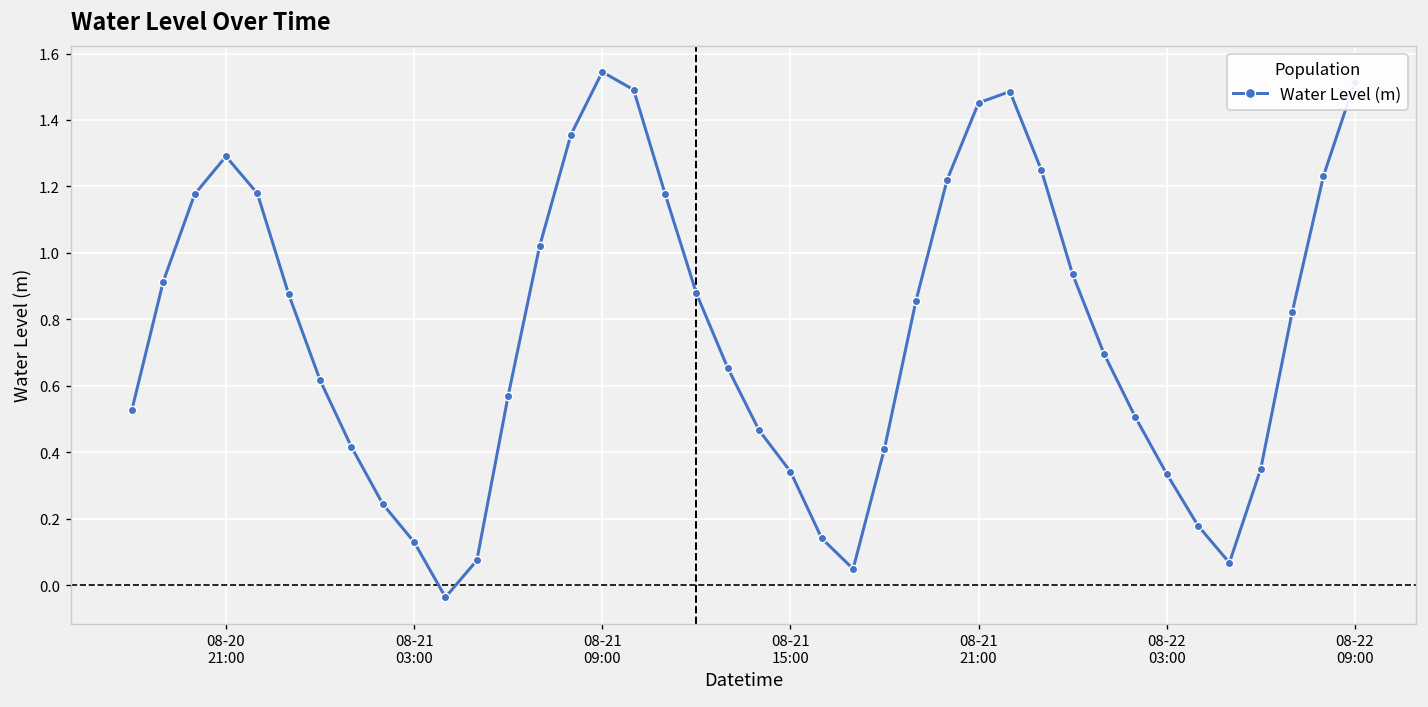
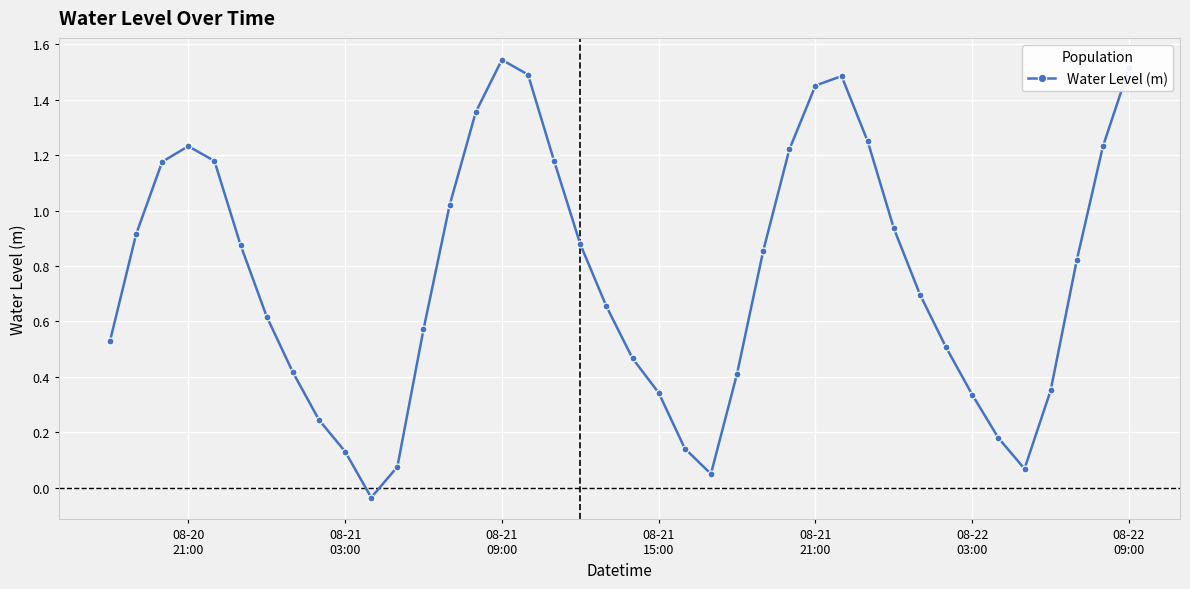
08-20 21:00: 1.29 -> 1.23
